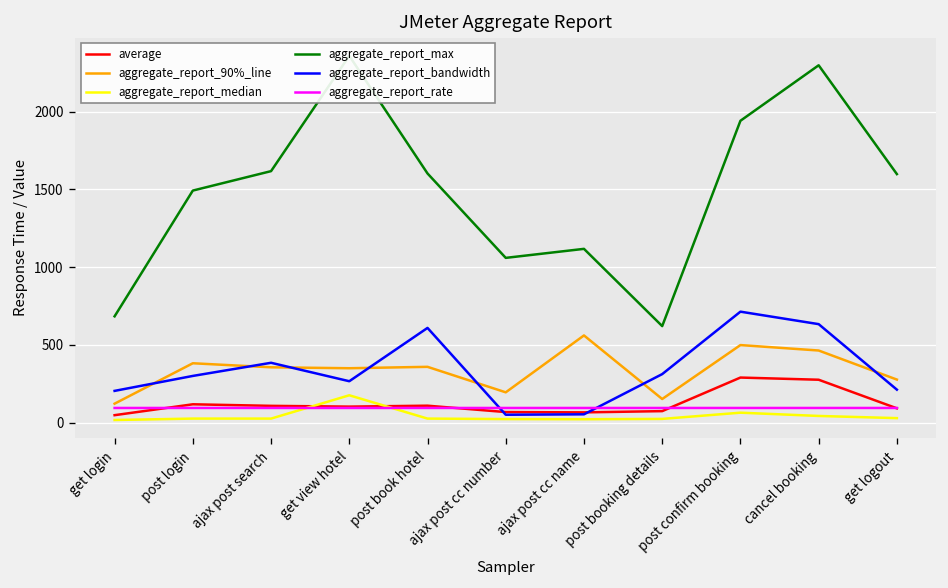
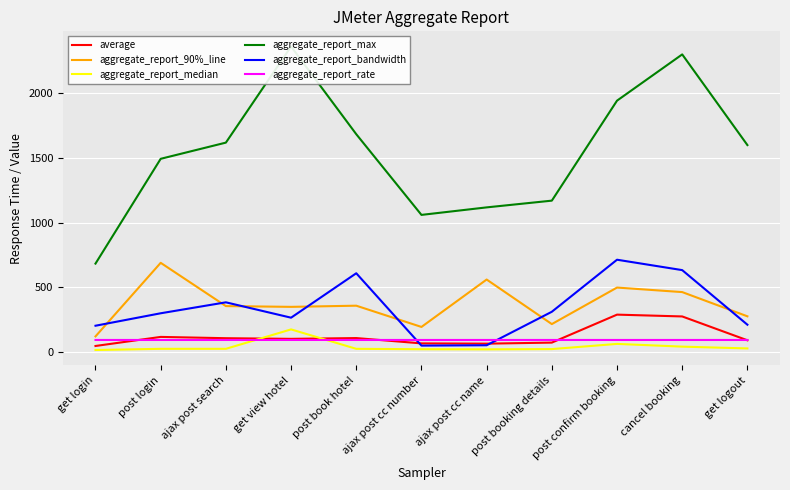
aggregate_report_90%_line, post login: 380 -> 690
aggregate_report_max, post book hotel: 1600 -> 1680
aggregate_report_90%_line, post booking details: 150 -> 220
aggregate_report_max, post booking details: 620 -> 1170
